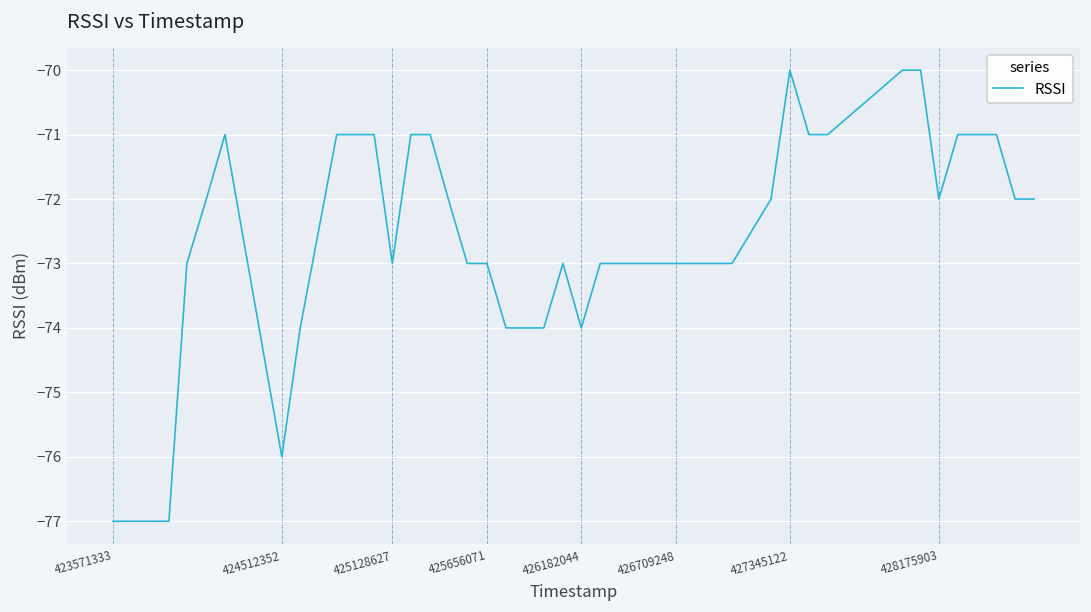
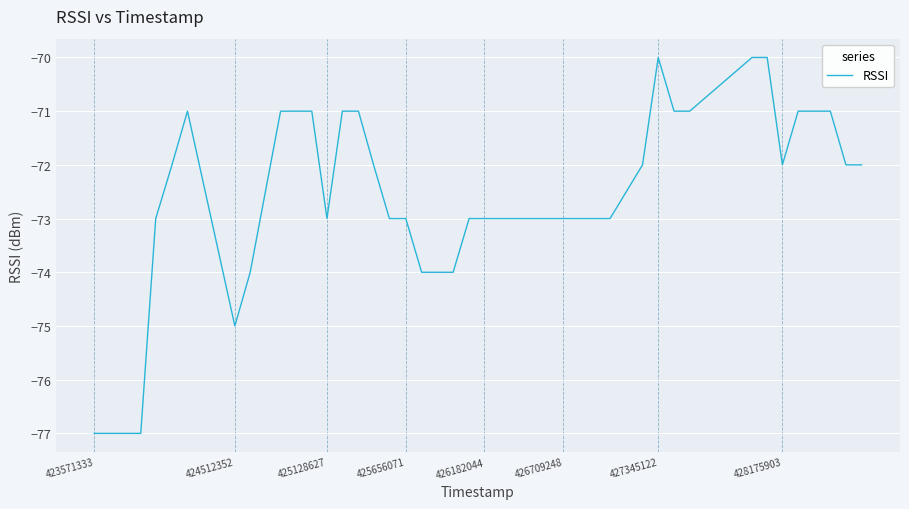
424512352: -76 -> -75
426182044: -74 -> -73
